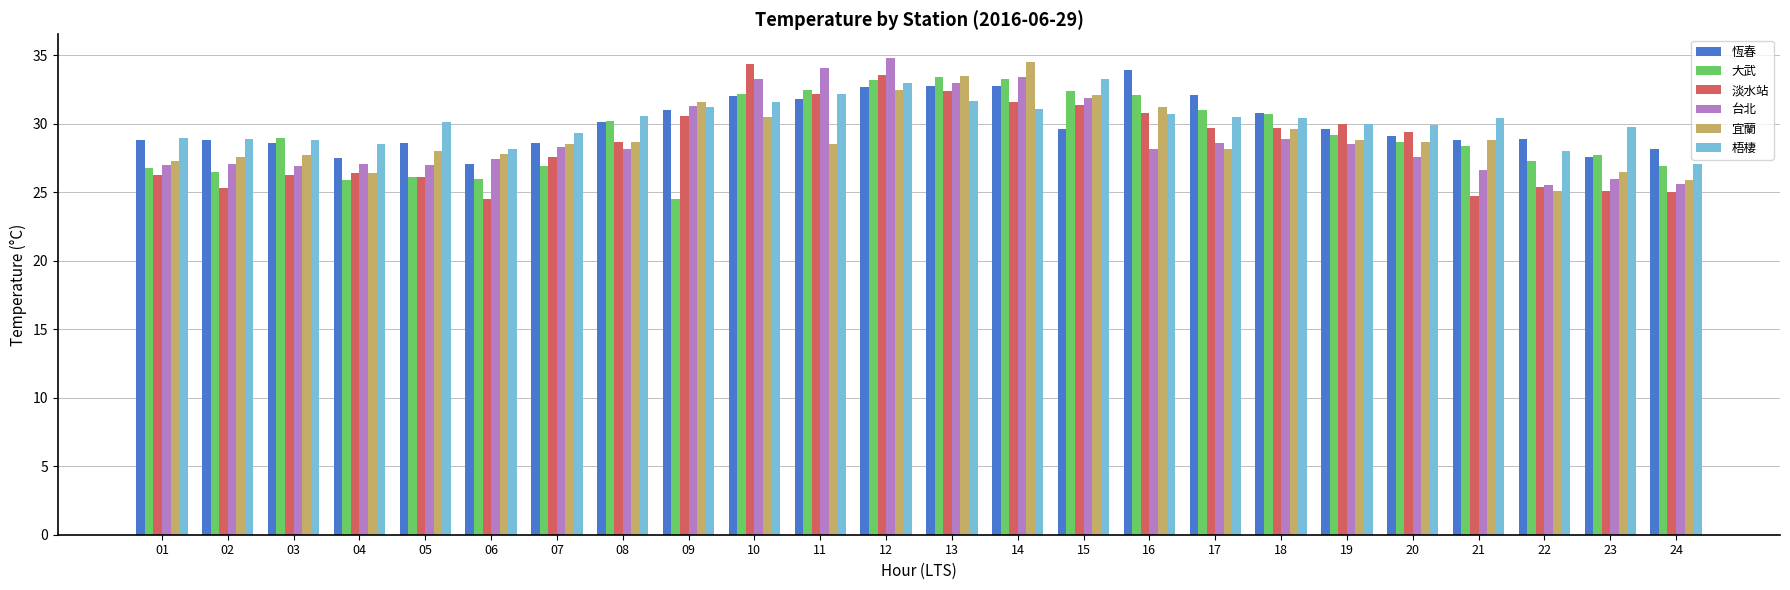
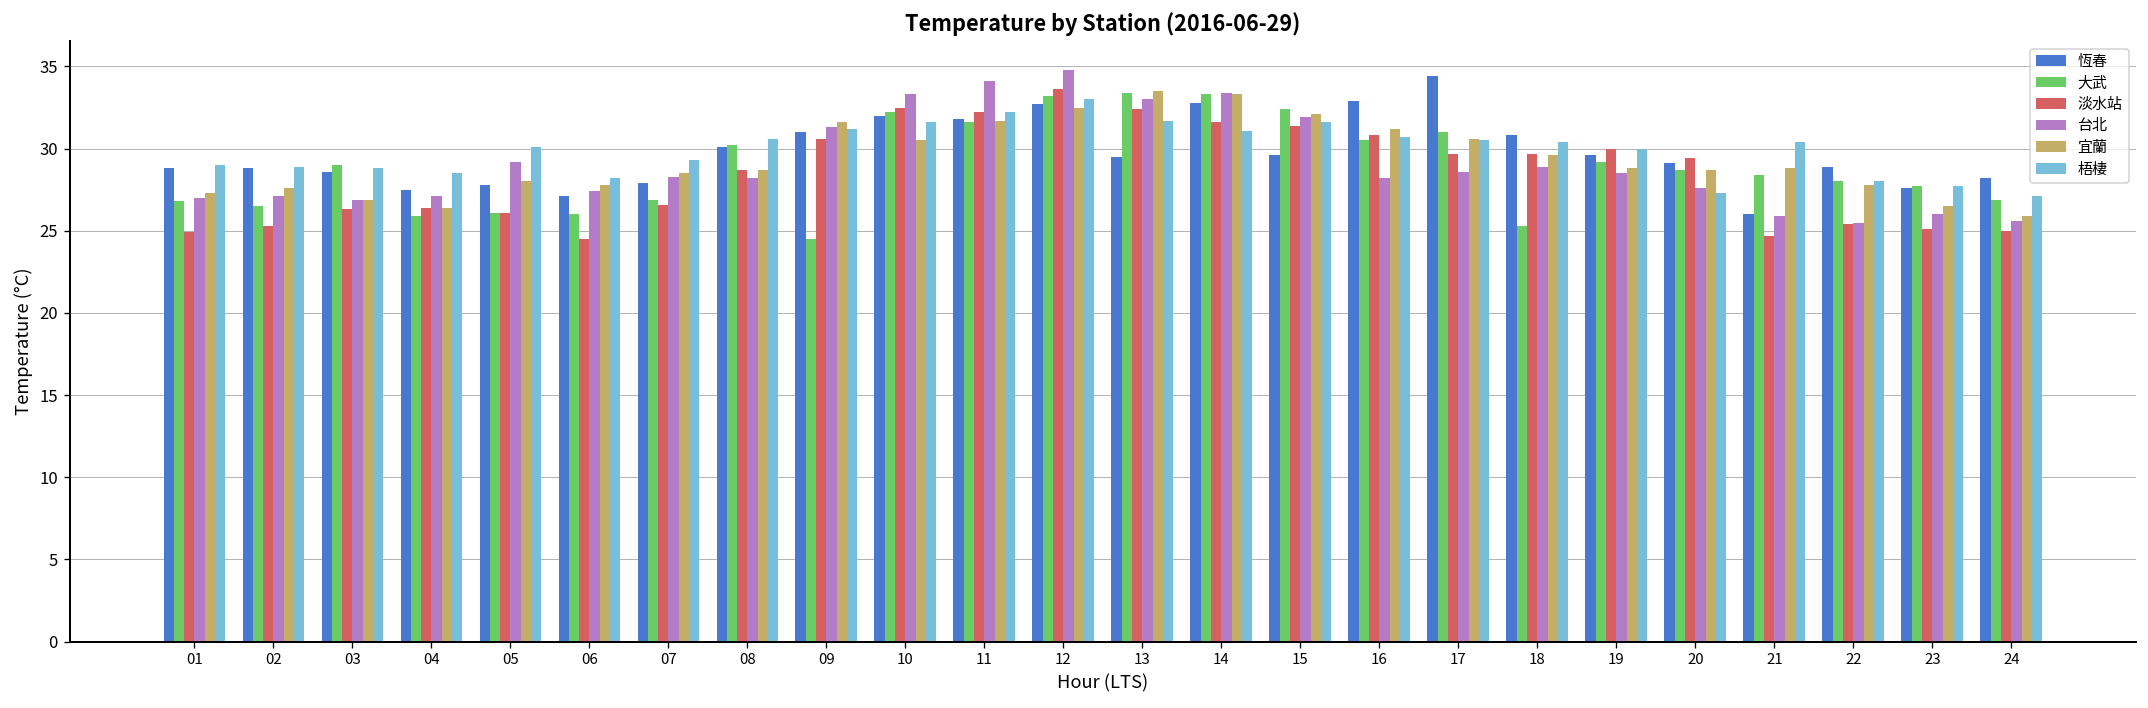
淡水站, 01: 26.3 -> 24.9
宜蘭, 03: 27.7 -> 26.9
恆春, 05: 28.6 -> 27.8
台北, 05: 27.0 -> 29.2
恆春, 07: 28.6 -> 27.9
淡水站, 07: 27.6 -> 26.6
淡水站, 10: 34.4 -> 32.5
大武, 11: 32.5 -> 31.6
宜蘭, 11: 28.5 -> 31.7
恆春, 13: 32.8 -> 29.5
宜蘭, 14: 34.5 -> 33.3
梧棲, 15: 33.3 -> 31.6
恆春, 16: 33.9 -> 32.9
大武, 16: 32.1 -> 30.5
恆春, 17: 32.1 -> 34.4
宜蘭, 17: 28.2 -> 30.6
大武, 18: 30.7 -> 25.3
梧棲, 20: 29.9 -> 27.3
恆春, 21: 28.8 -> 26.0
台北, 21: 26.6 -> 25.9
大武, 22: 27.3 -> 28.0
宜蘭, 22: 25.1 -> 27.8
梧棲, 23: 29.8 -> 27.7
